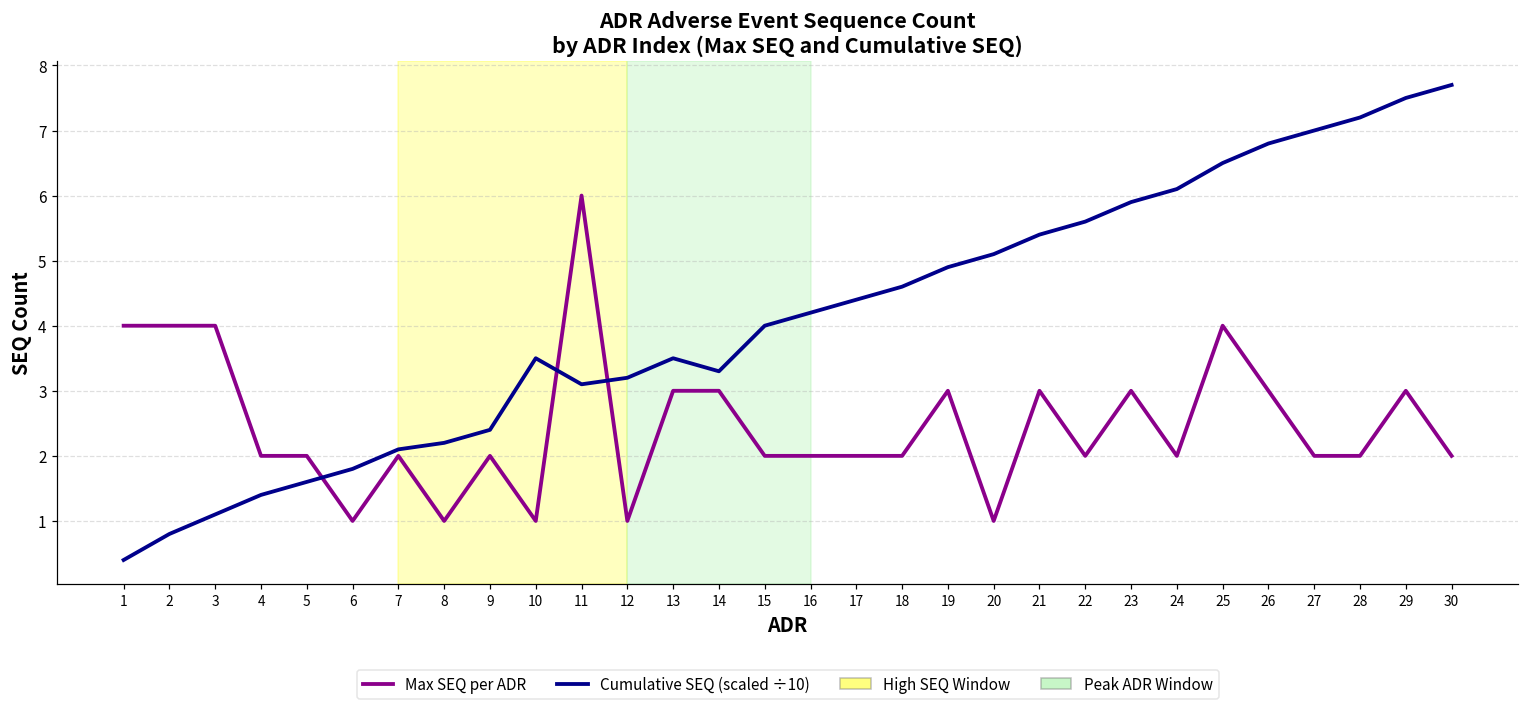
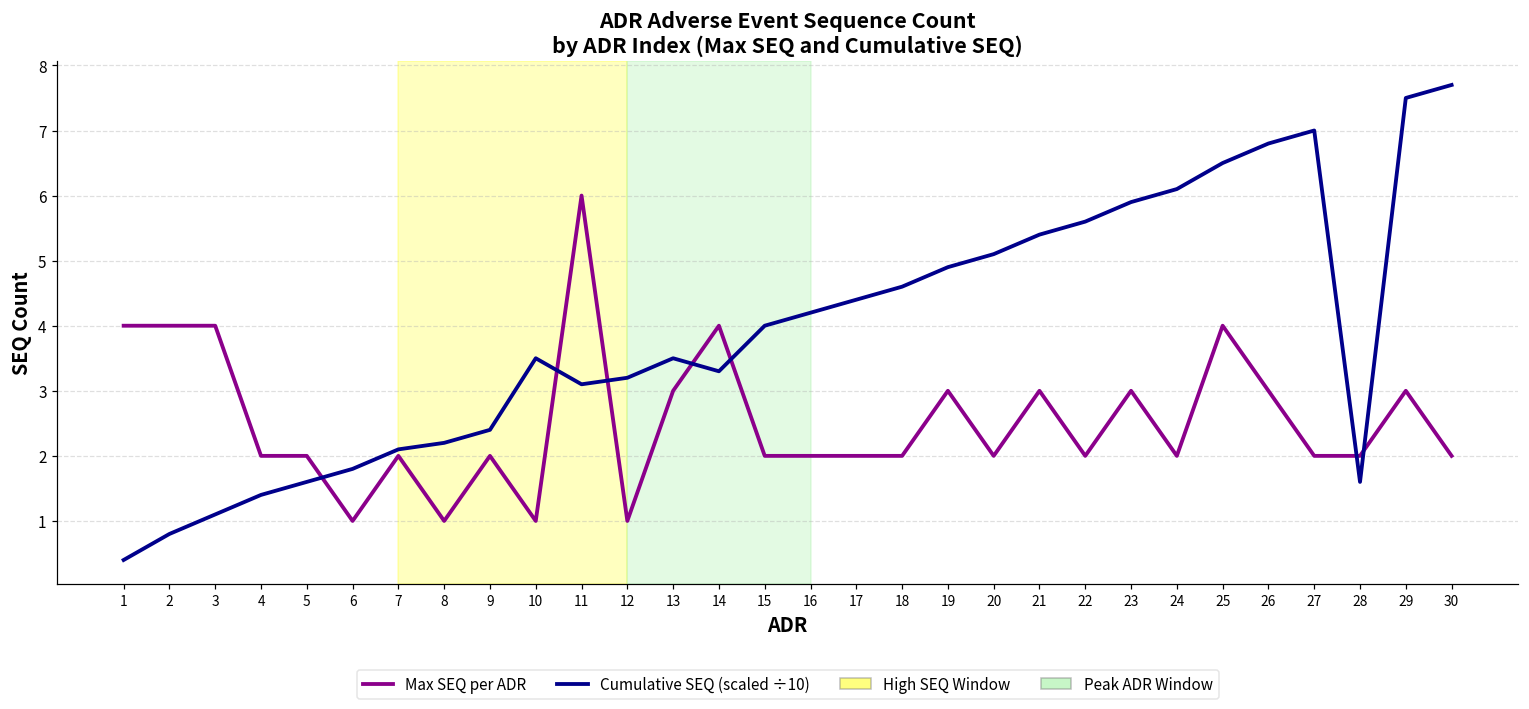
Max SEQ per ADR, 14: 3 -> 4
Max SEQ per ADR, 20: 1 -> 2
Cumulative SEQ (scaled ÷10), 28: 7.2 -> 1.6
